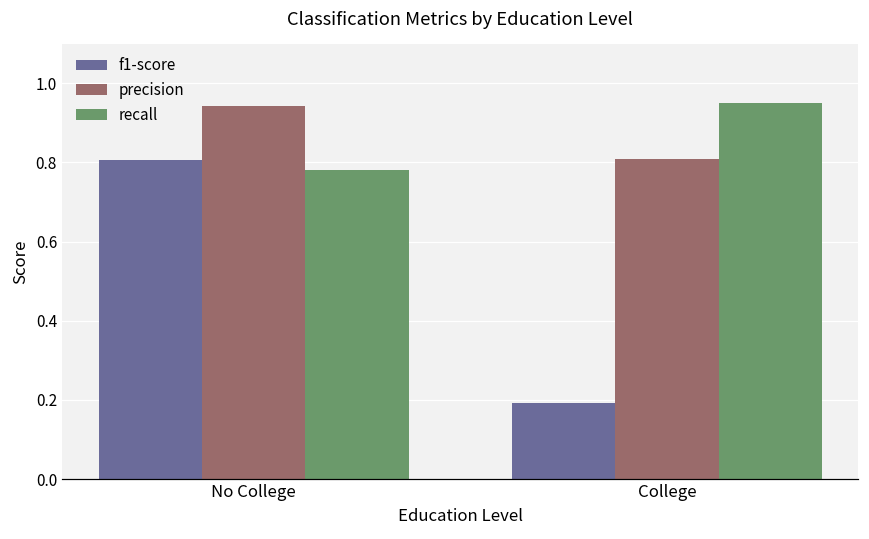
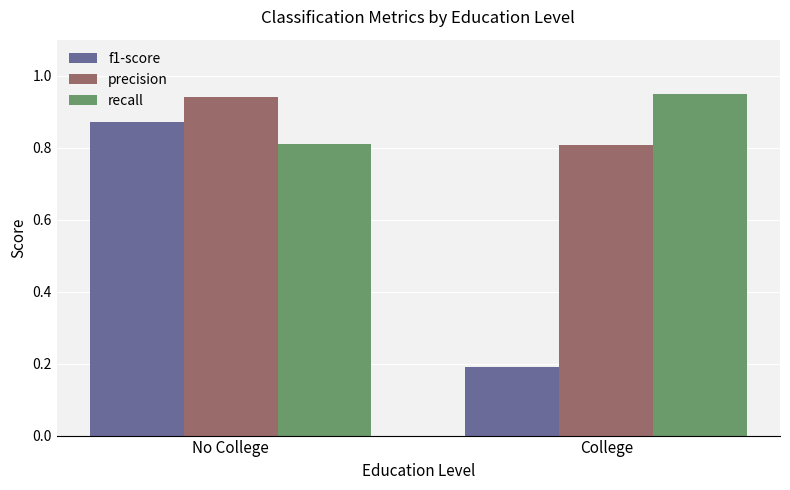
f1-score, No College: 0.81 -> 0.87
recall, No College: 0.78 -> 0.81
